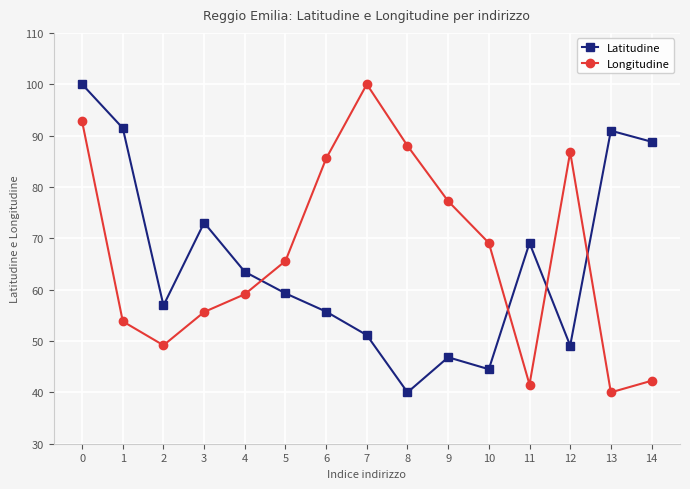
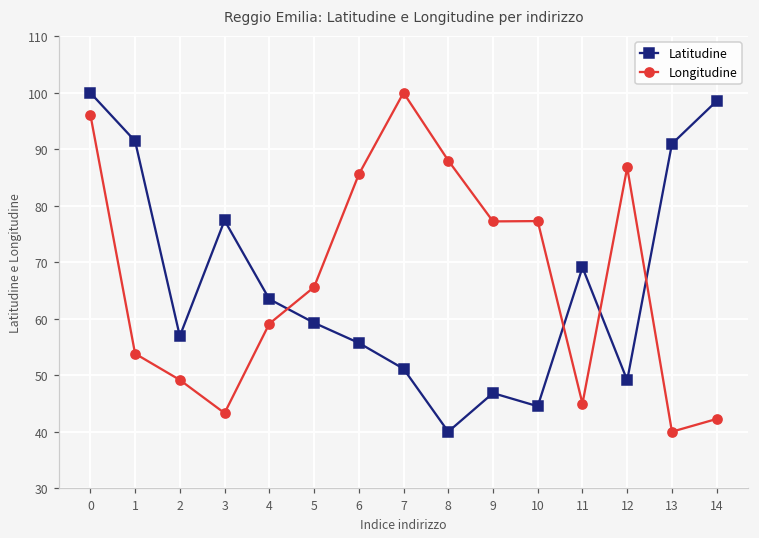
Longitudine, 0: 93 -> 96
Latitudine, 3: 73 -> 77
Longitudine, 3: 56 -> 43
Longitudine, 10: 69 -> 77
Longitudine, 11: 42 -> 45
Latitudine, 14: 89 -> 99
